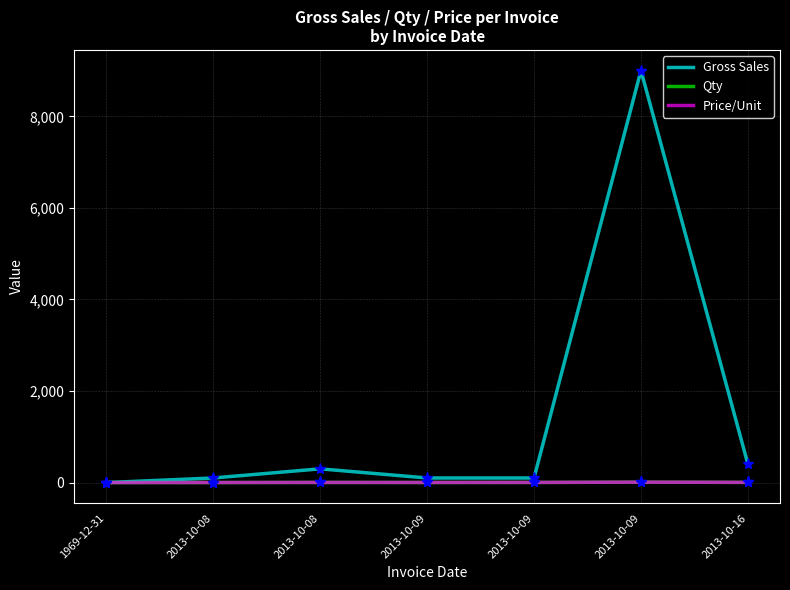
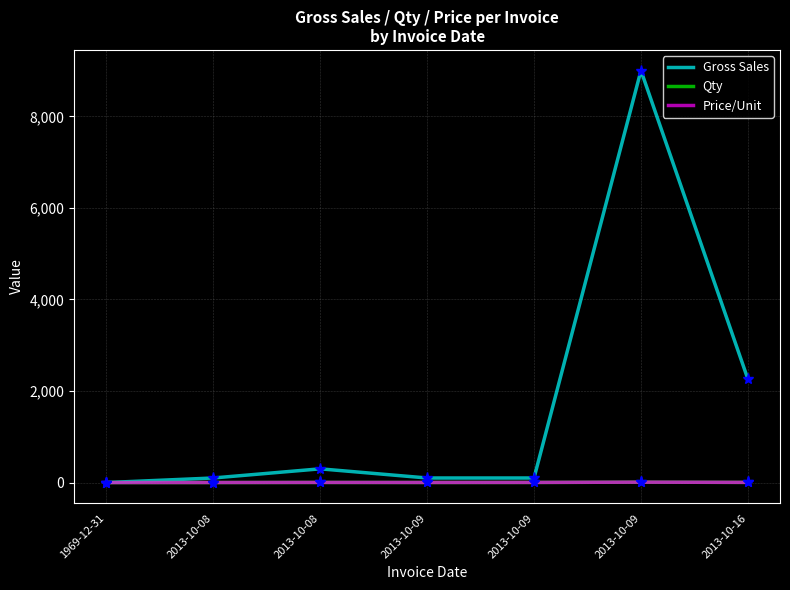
Gross Sales, 2013-10-16: 400 -> 2,300
